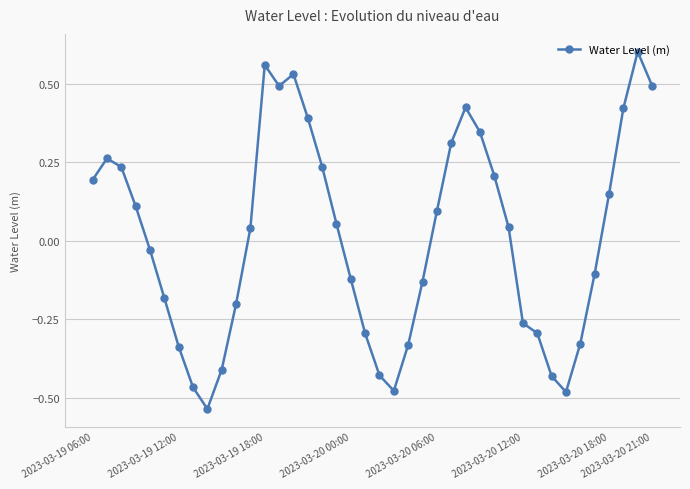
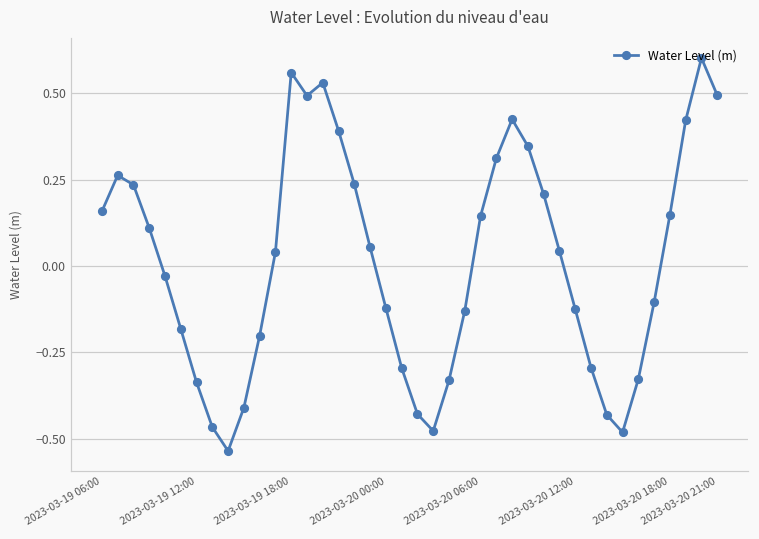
2023-03-19 06:00: 0.19 -> 0.16
2023-03-20 06:00: 0.09 -> 0.14
2023-03-20 12:00: -0.26 -> -0.13
